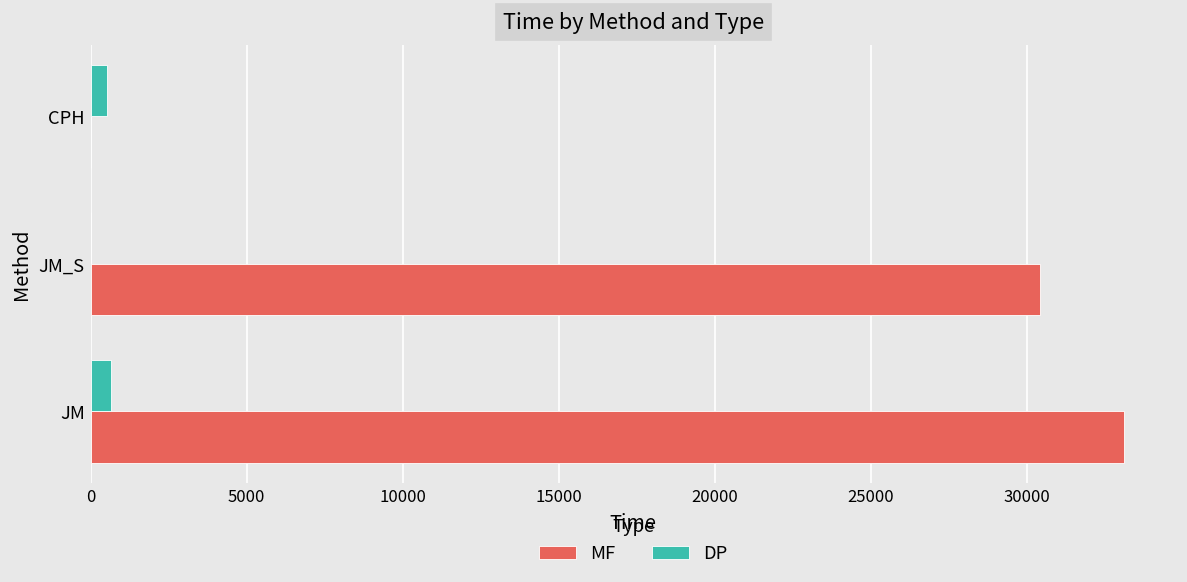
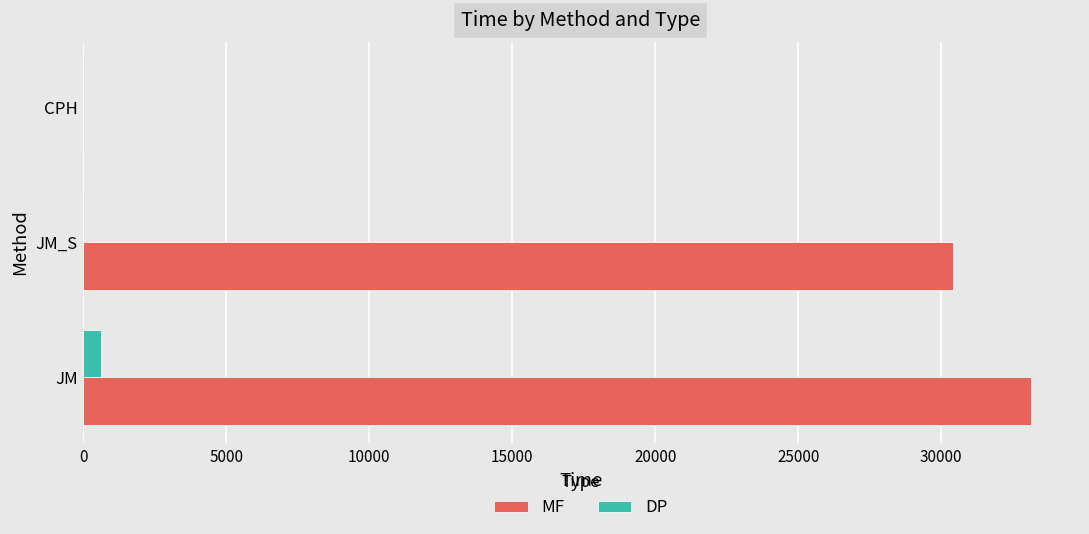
DP, CPH: 500 -> 0
